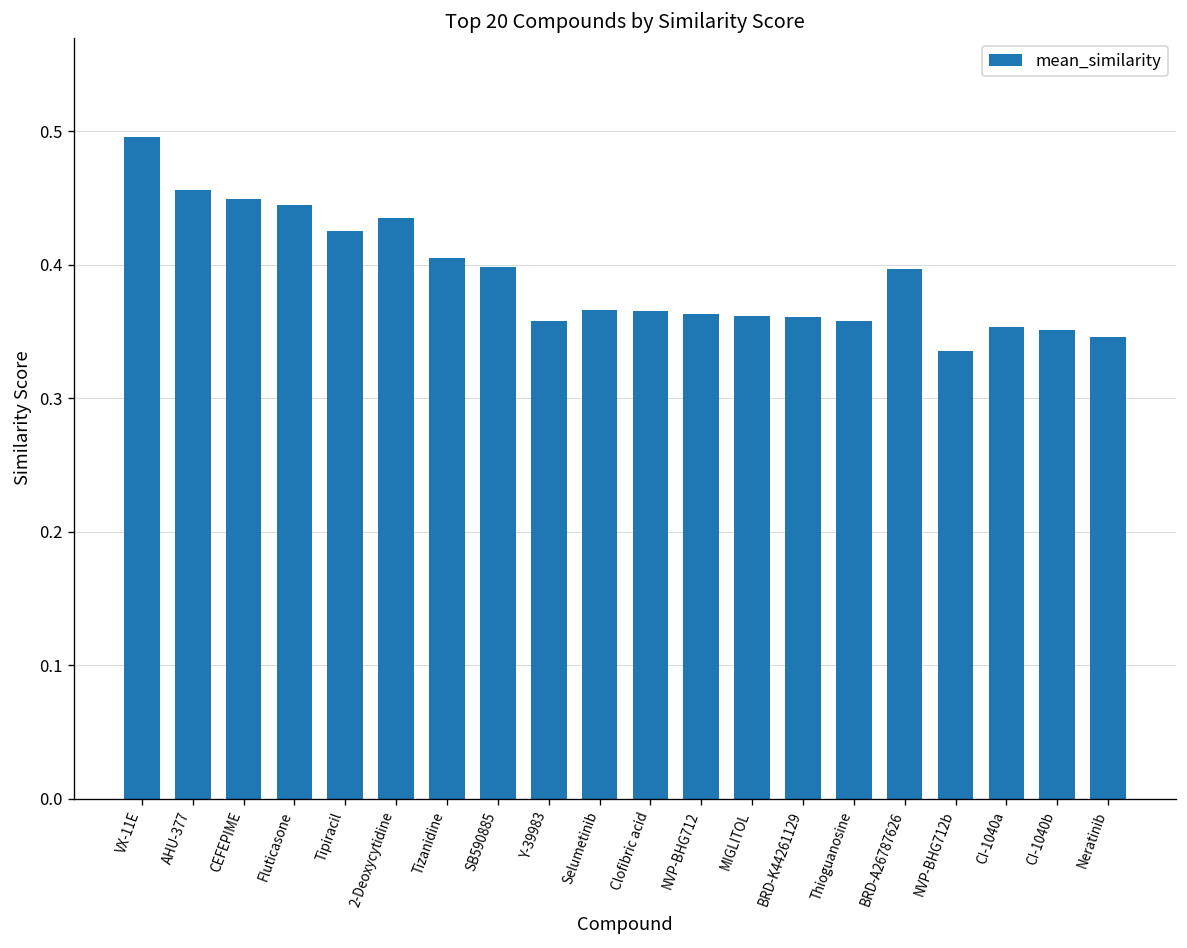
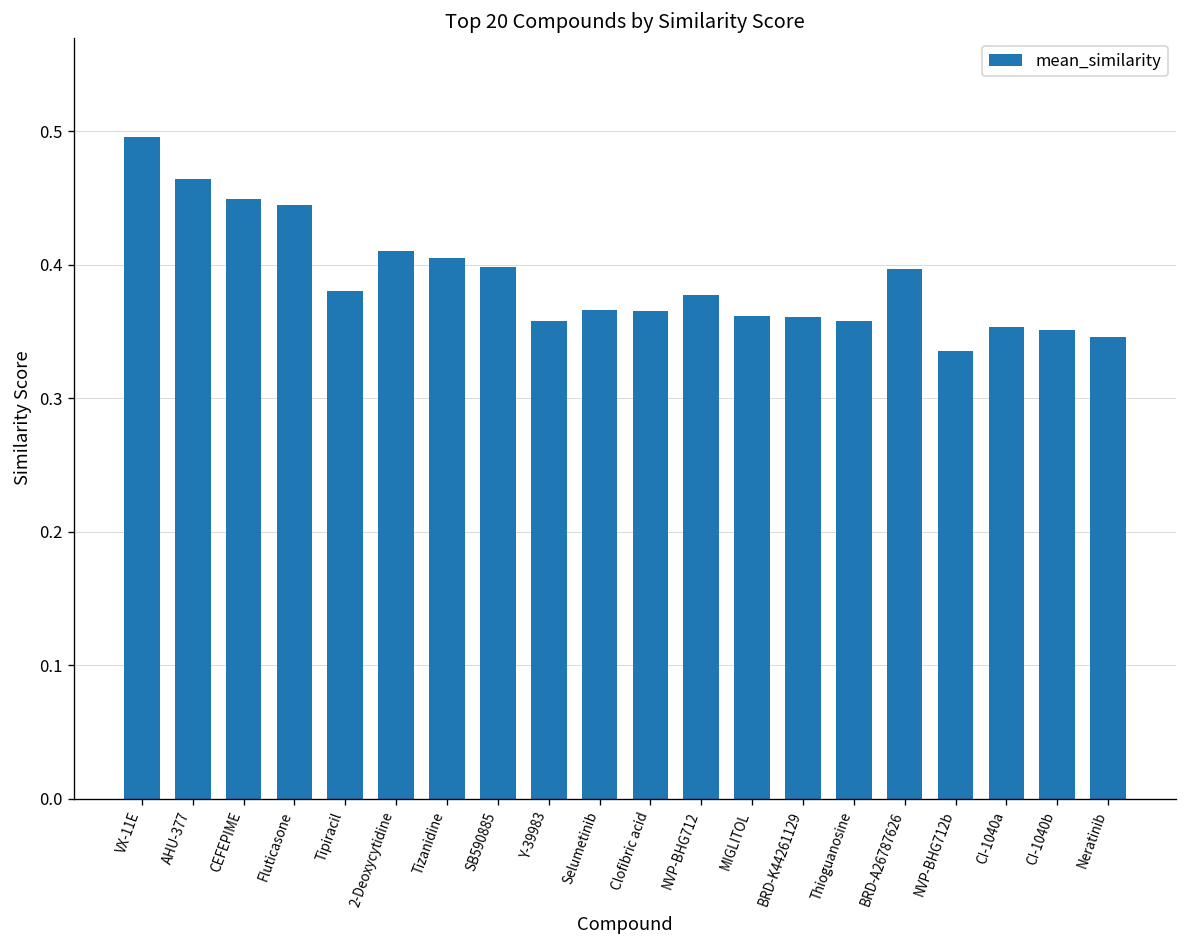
AHU-377: 0.456 -> 0.464
Tipiracil: 0.425 -> 0.380
2-Deoxycytidine: 0.435 -> 0.410
NVP-BHG712: 0.363 -> 0.377
